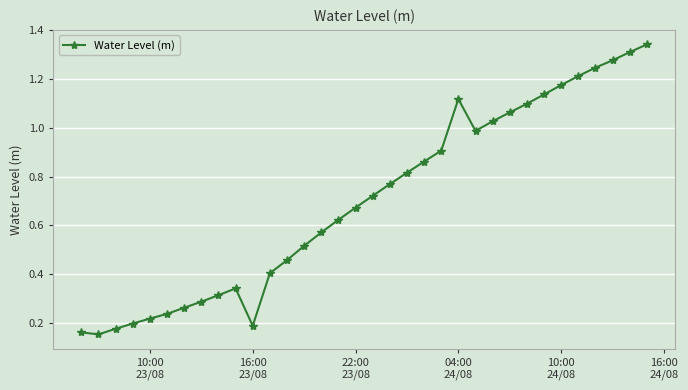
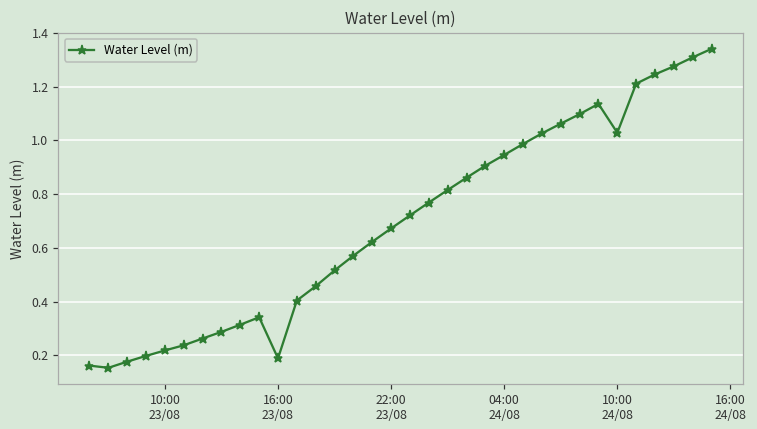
04:00 24/08: 1.12 -> 0.95
10:00 24/08: 1.17 -> 1.03
